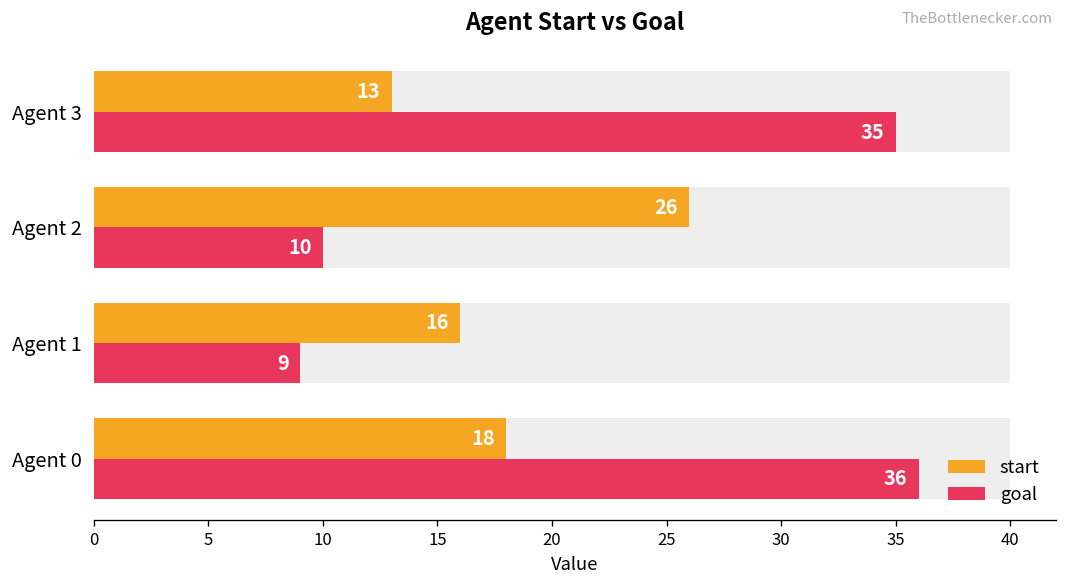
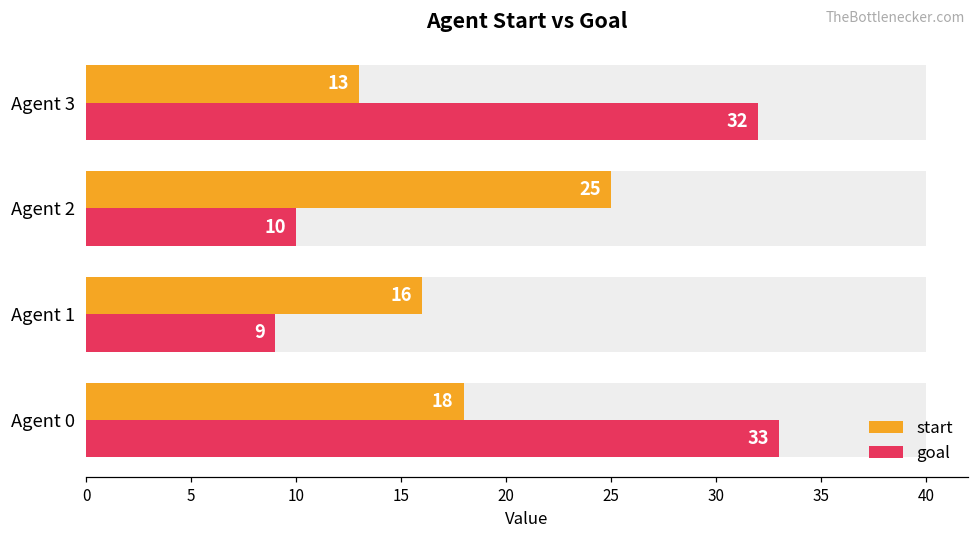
goal, Agent 3: 35 -> 32
start, Agent 2: 26 -> 25
goal, Agent 0: 36 -> 33
